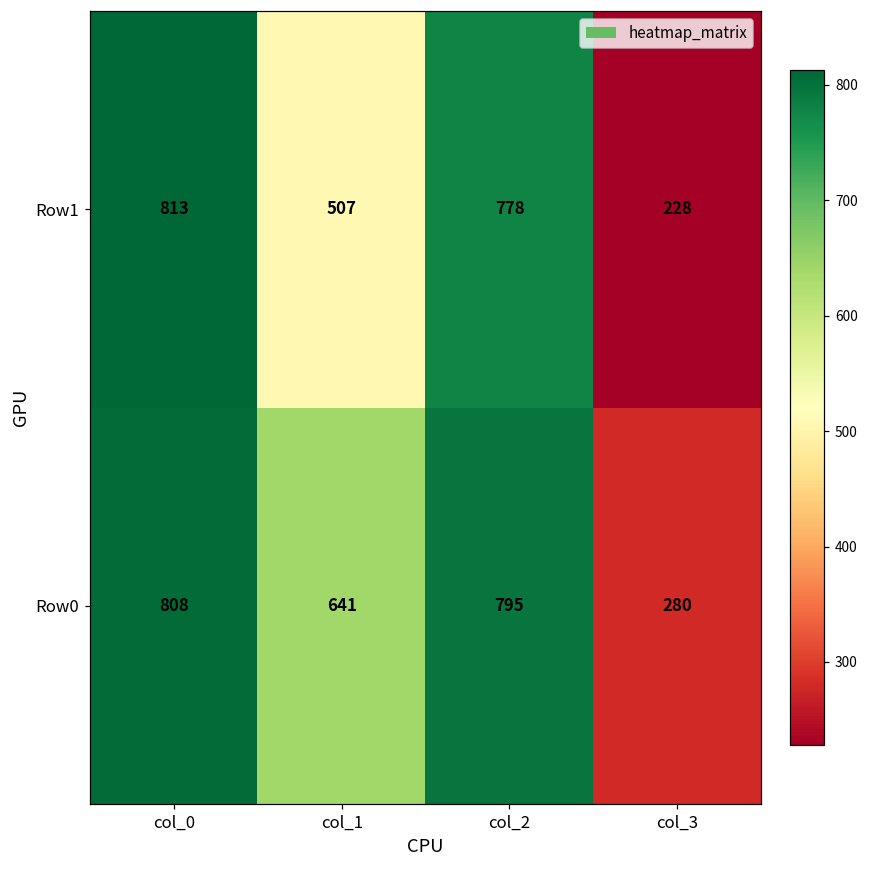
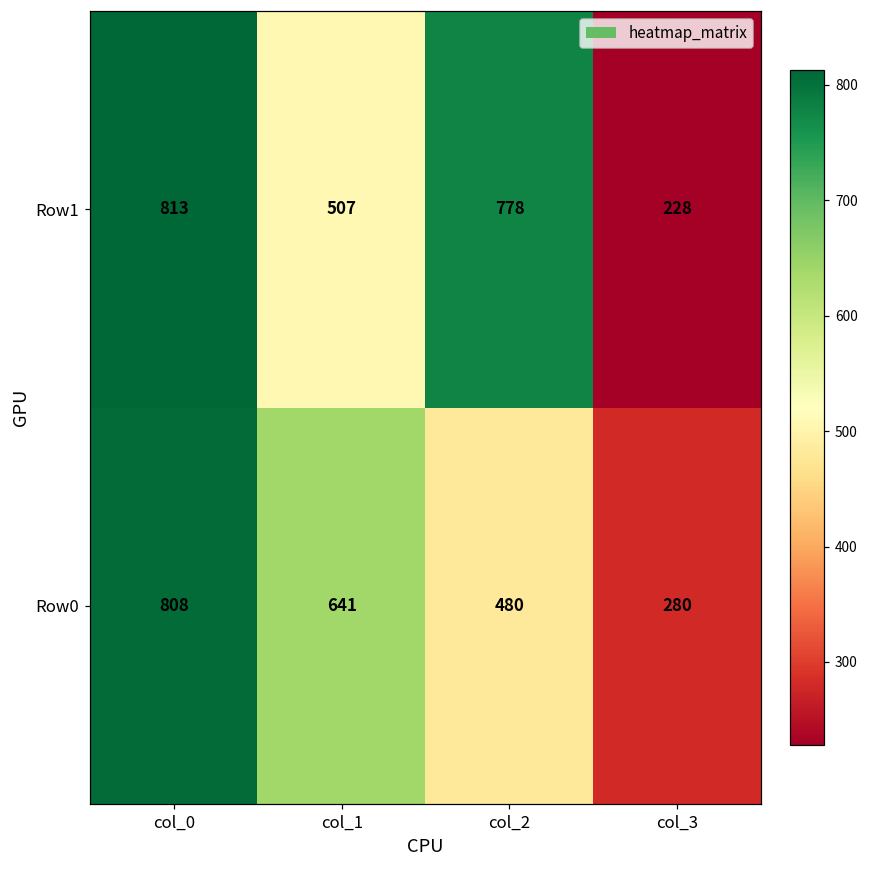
Row0, col_2: 795 -> 480
